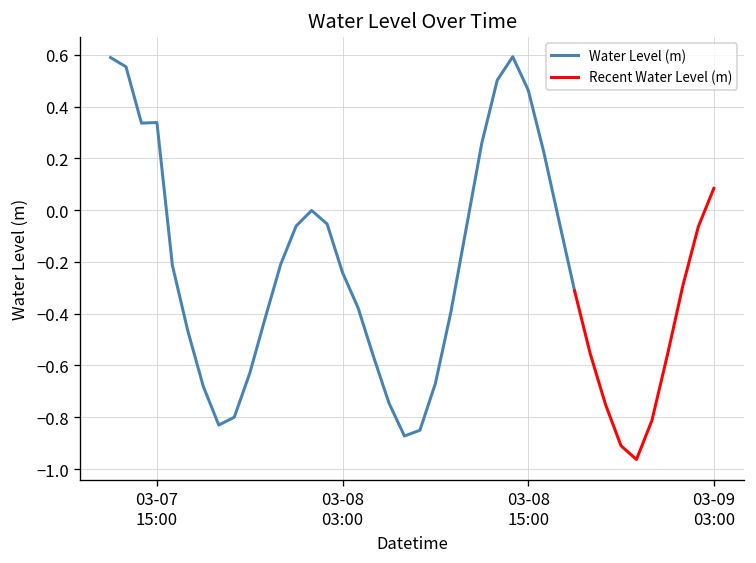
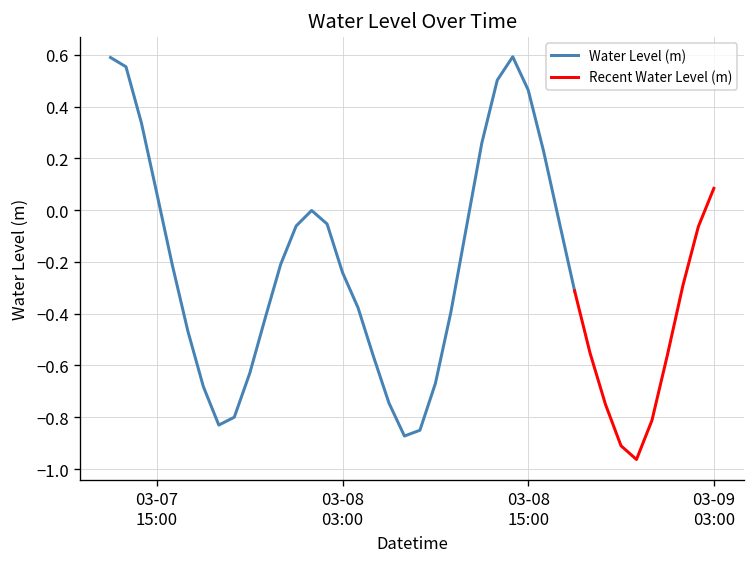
Water Level (m), 03-07 15:00: 0.34 -> 0.06
